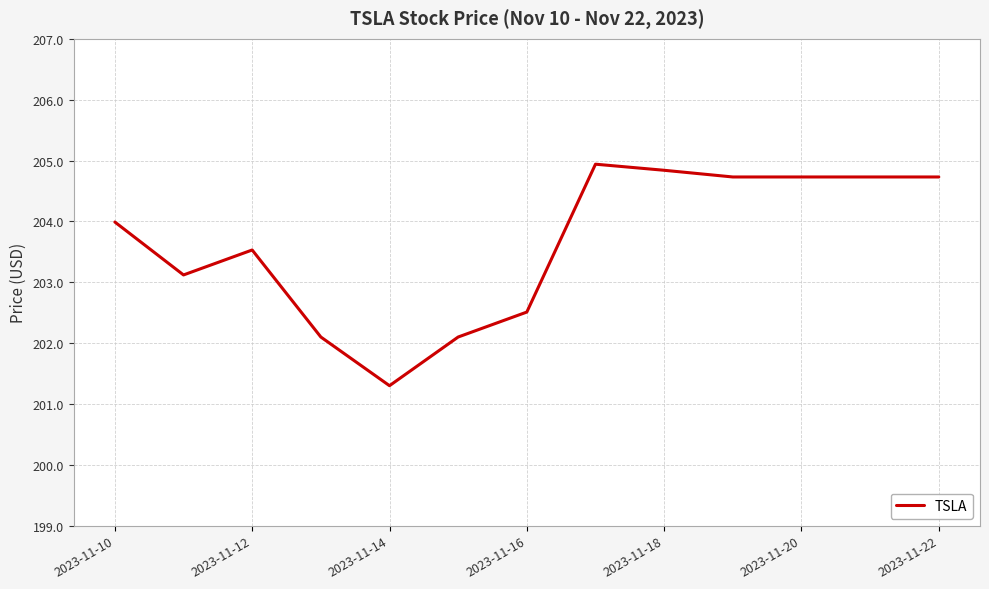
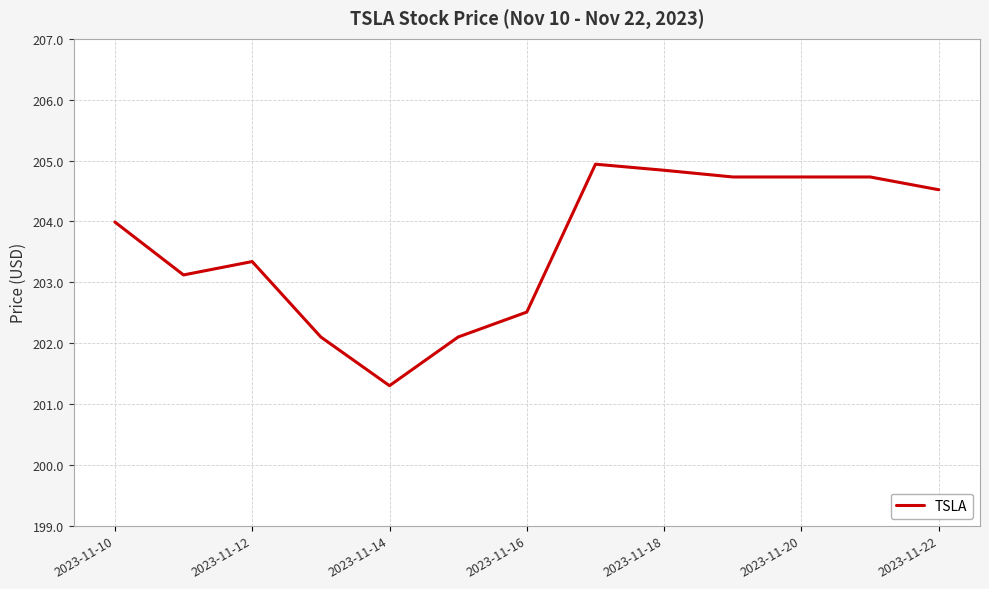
2023-11-12: 203.5 -> 203.3
2023-11-22: 204.7 -> 204.5
